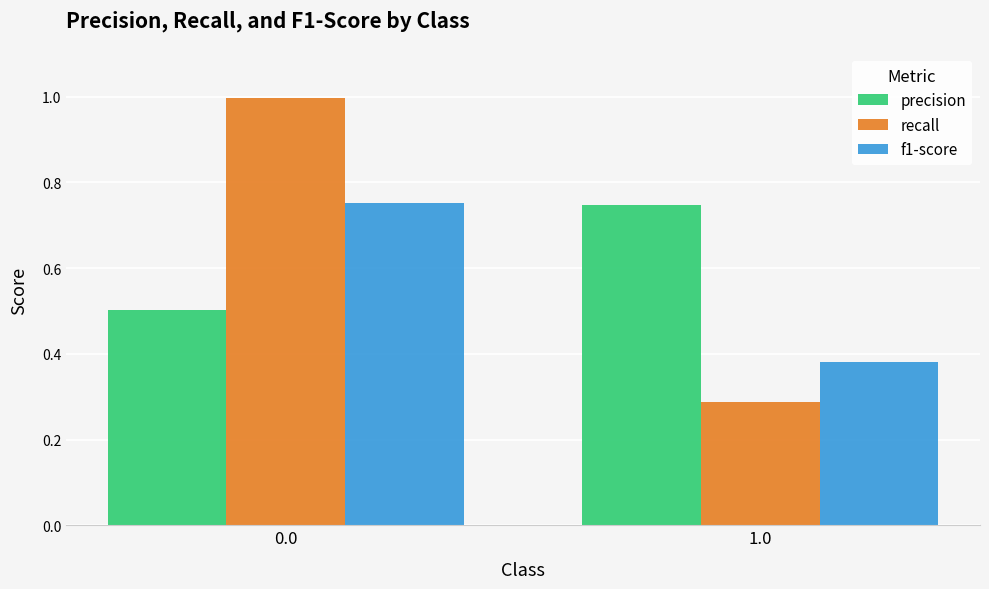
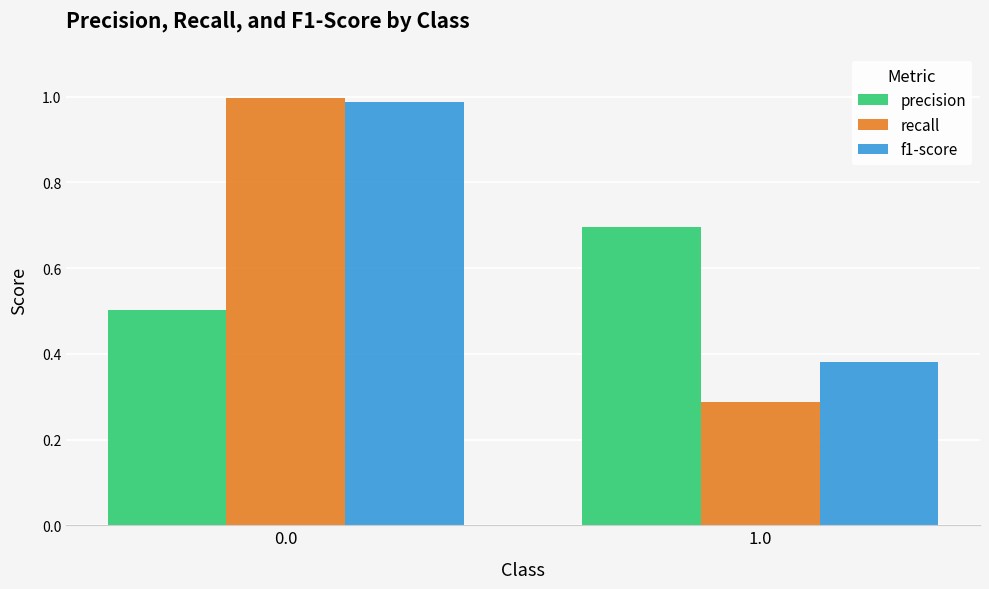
f1-score, 0.0: 0.75 -> 0.99
precision, 1.0: 0.75 -> 0.70
